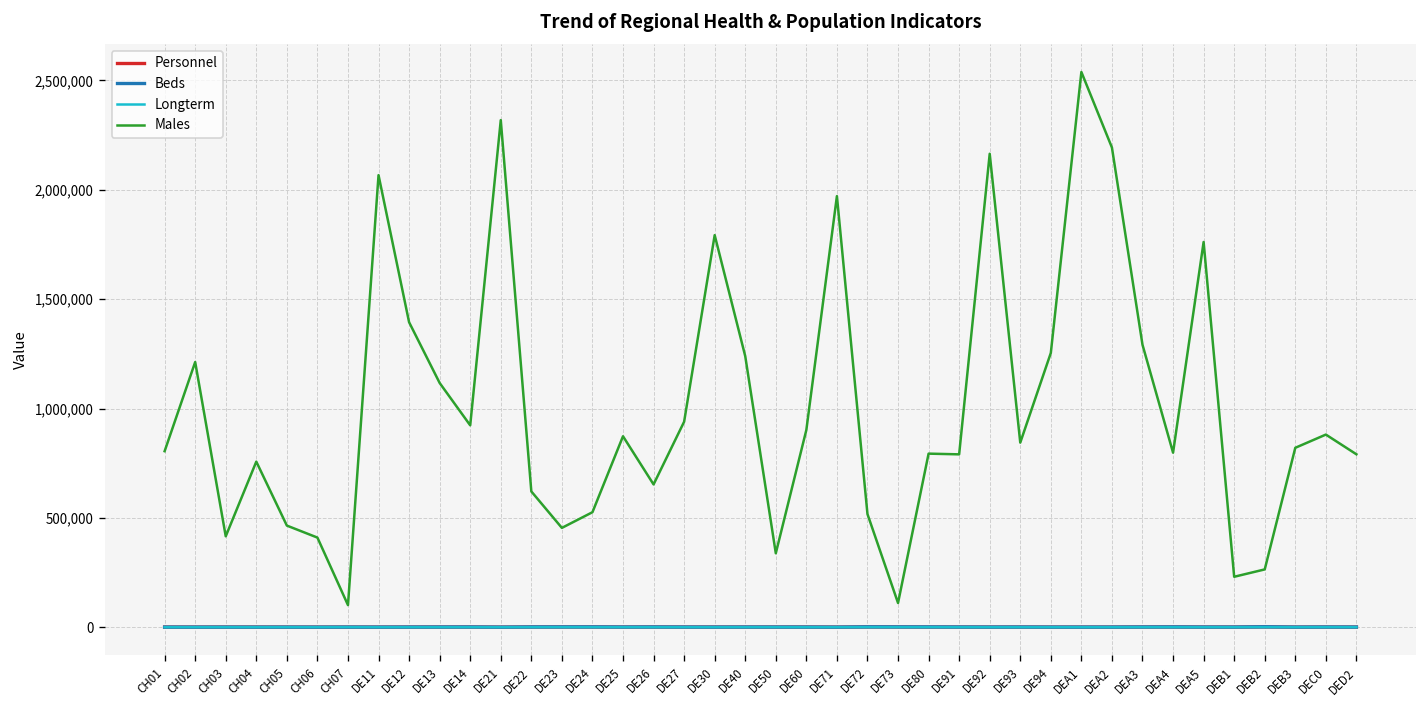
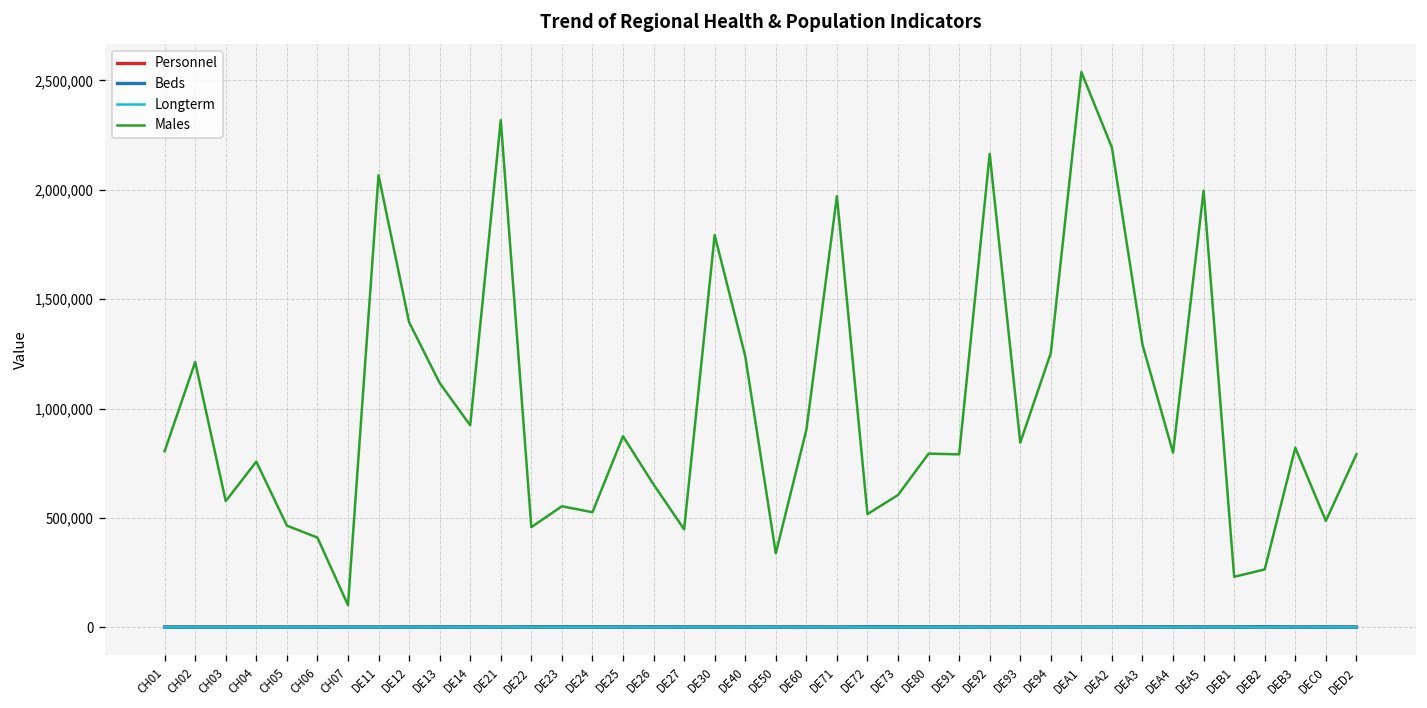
Males, CH03: 420,000 -> 580,000
Males, DE22: 620,000 -> 460,000
Males, DE23: 450,000 -> 550,000
Males, DE27: 940,000 -> 450,000
Males, DE73: 110,000 -> 600,000
Males, DEA5: 1,760,000 -> 2,000,000
Males, DEC0: 880,000 -> 490,000
